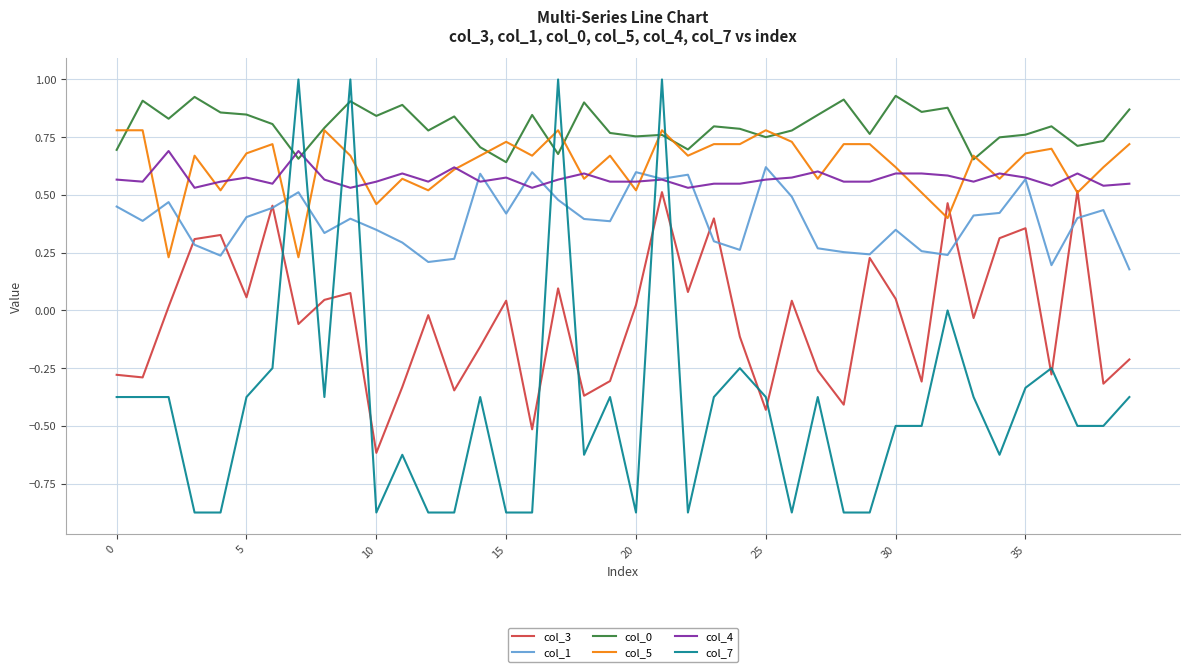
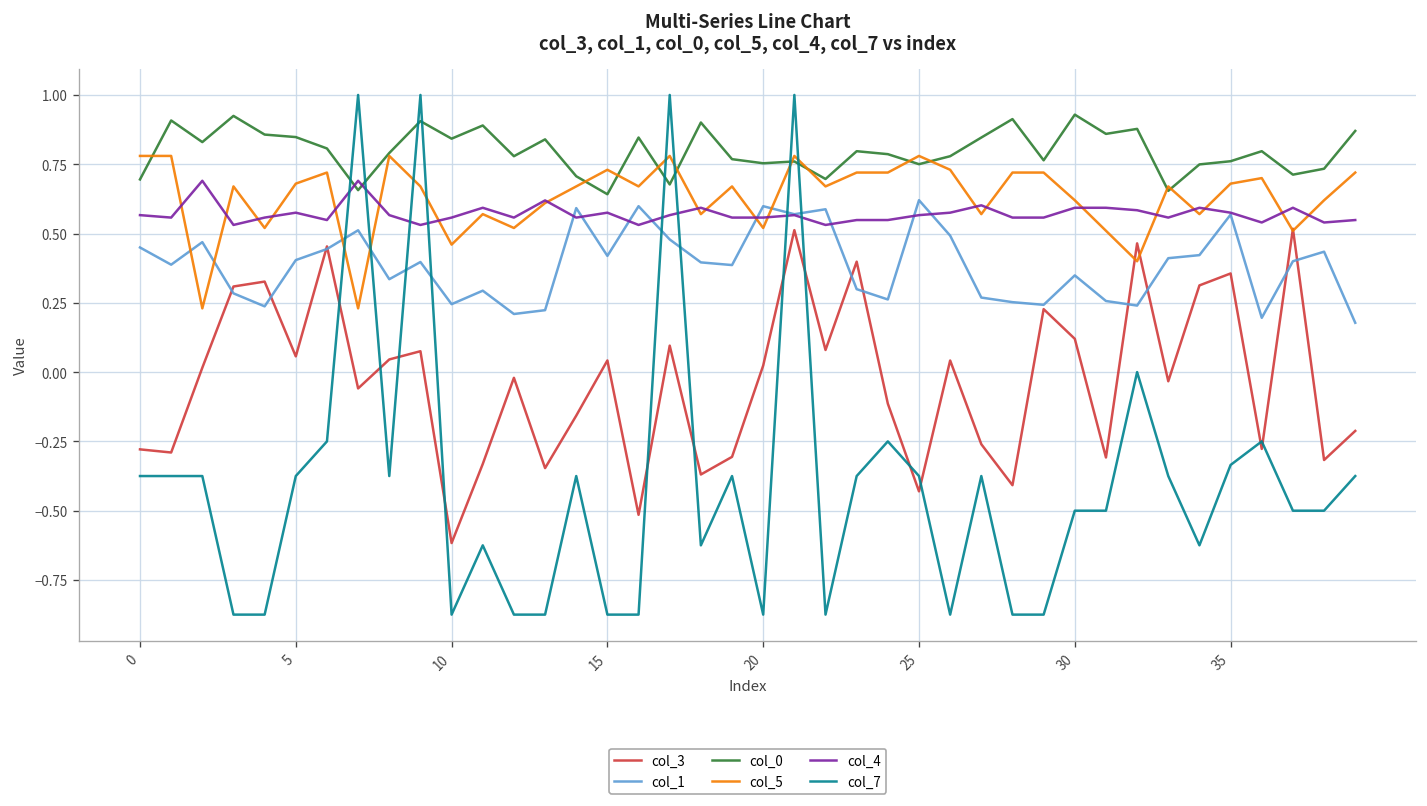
col_1, 10: 0.35 -> 0.25
col_3, 30: 0.05 -> 0.12
